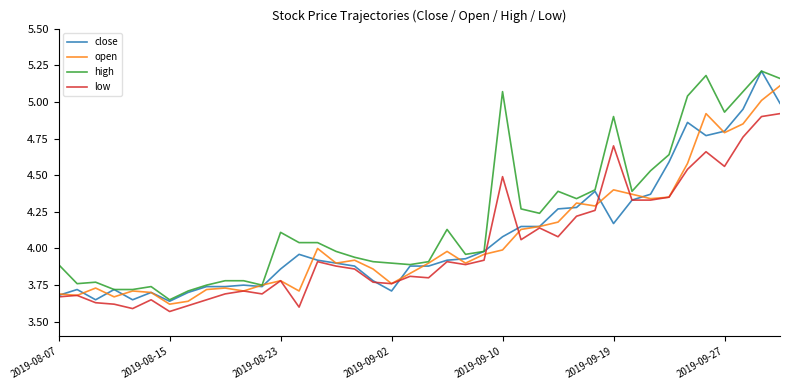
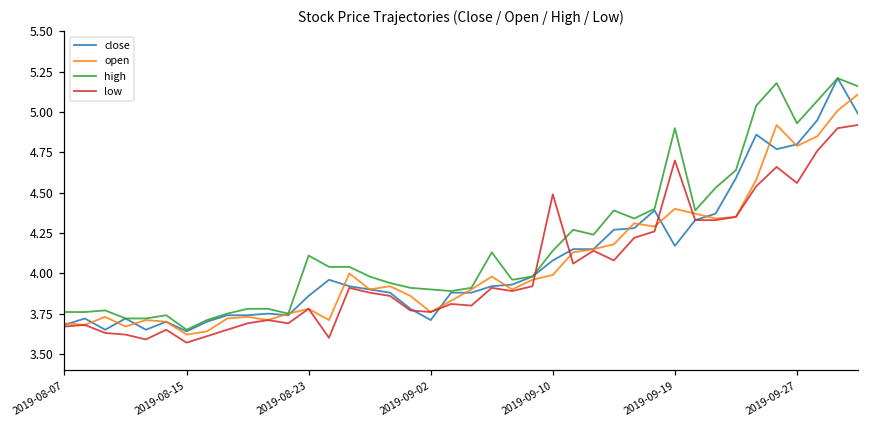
high, 2019-08-07: 3.89 -> 3.76
high, 2019-09-10: 5.07 -> 4.14
